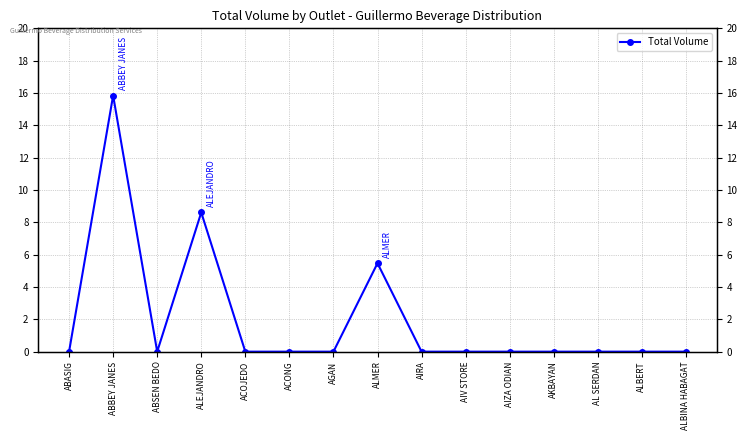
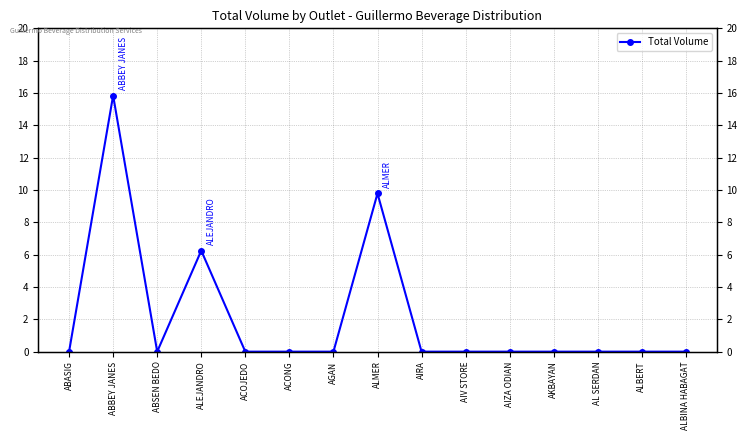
ALEJANDRO: 8.6 -> 6.3
ALMER: 5.5 -> 9.8
